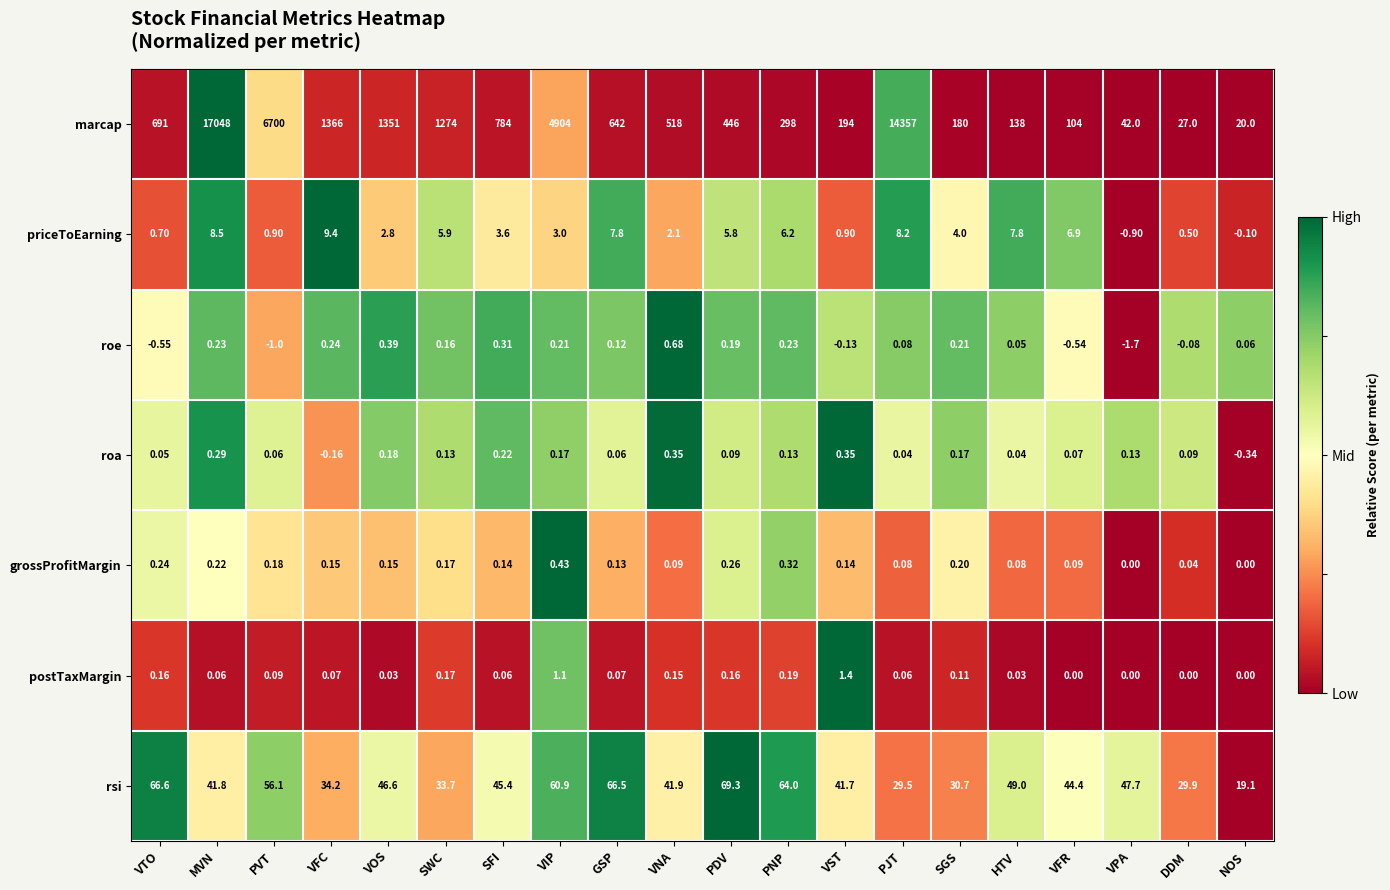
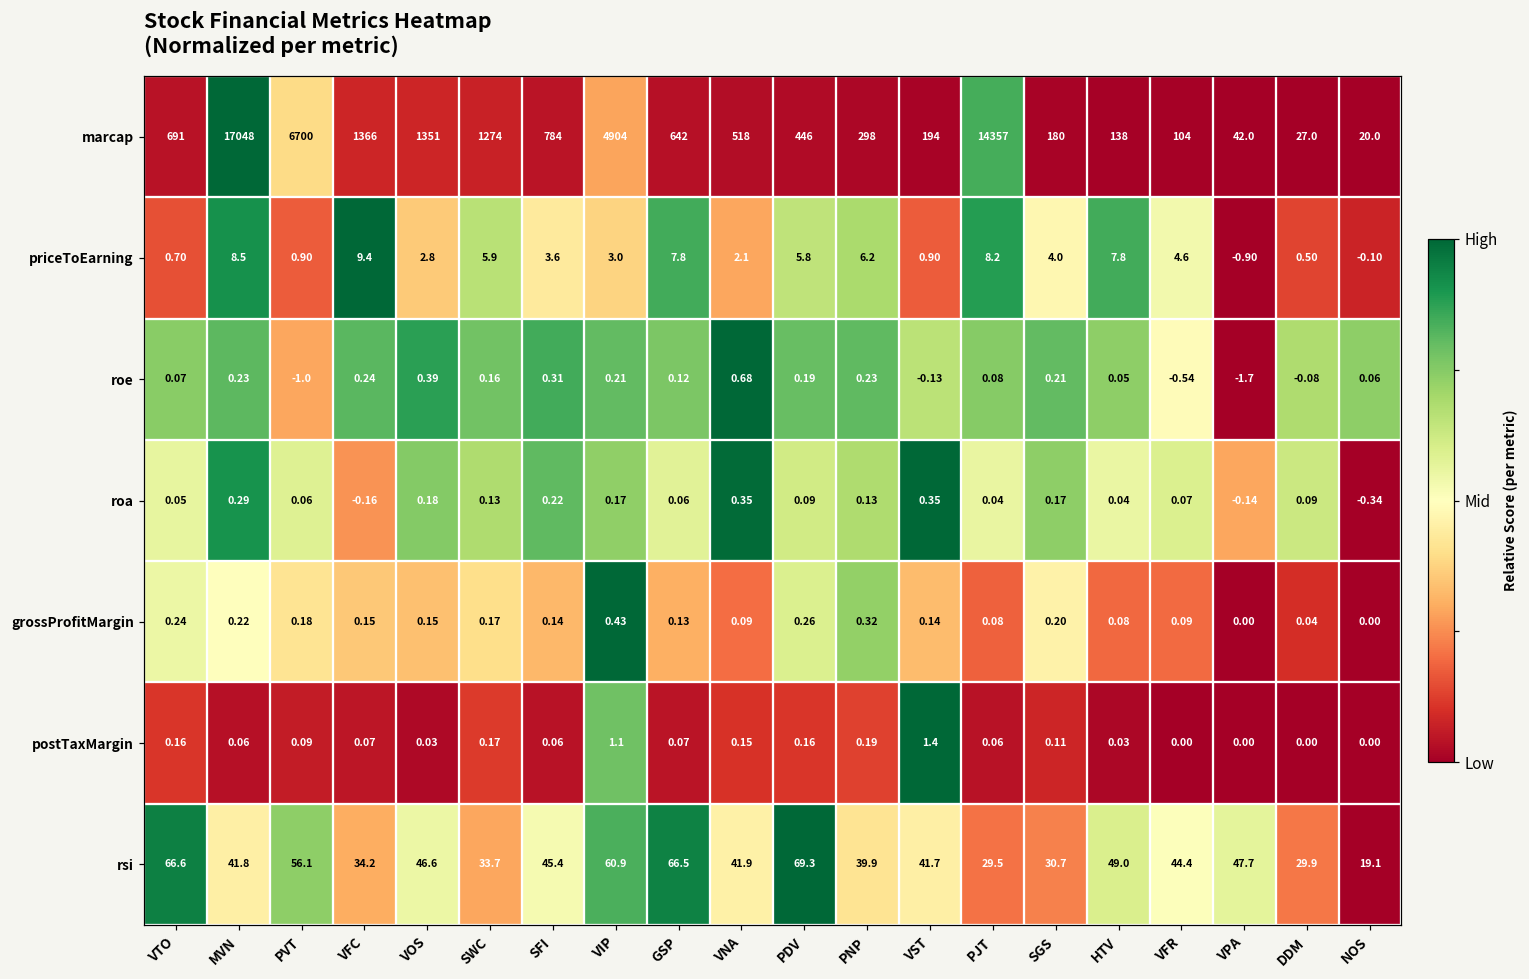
priceToEarning, VFR: 6.9 -> 4.6
roe, VTO: -0.55 -> 0.07
roa, VPA: 0.13 -> -0.14
rsi, PNP: 64.0 -> 39.9
